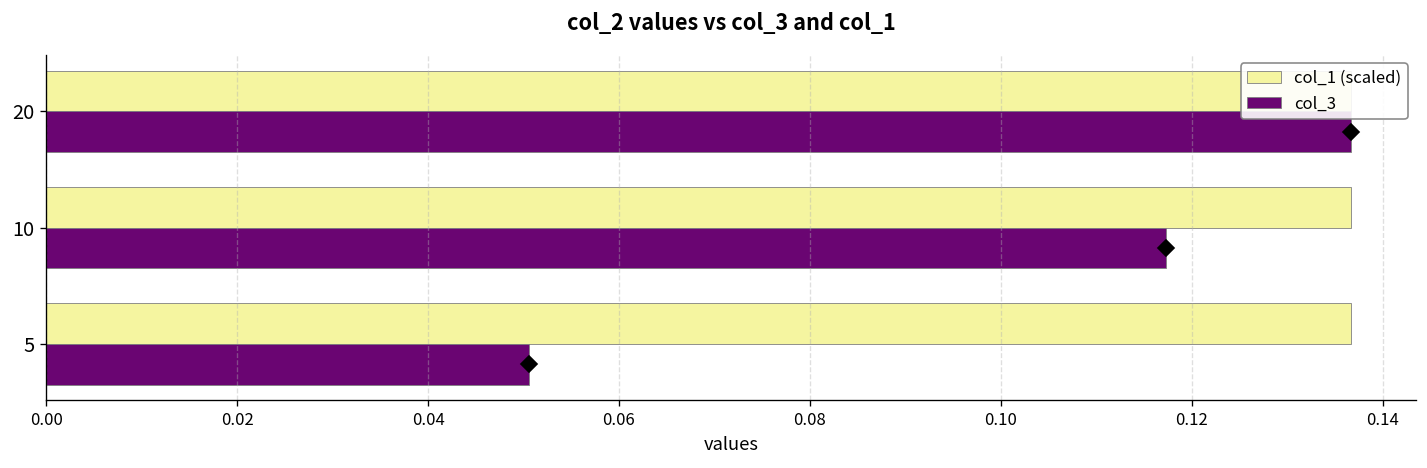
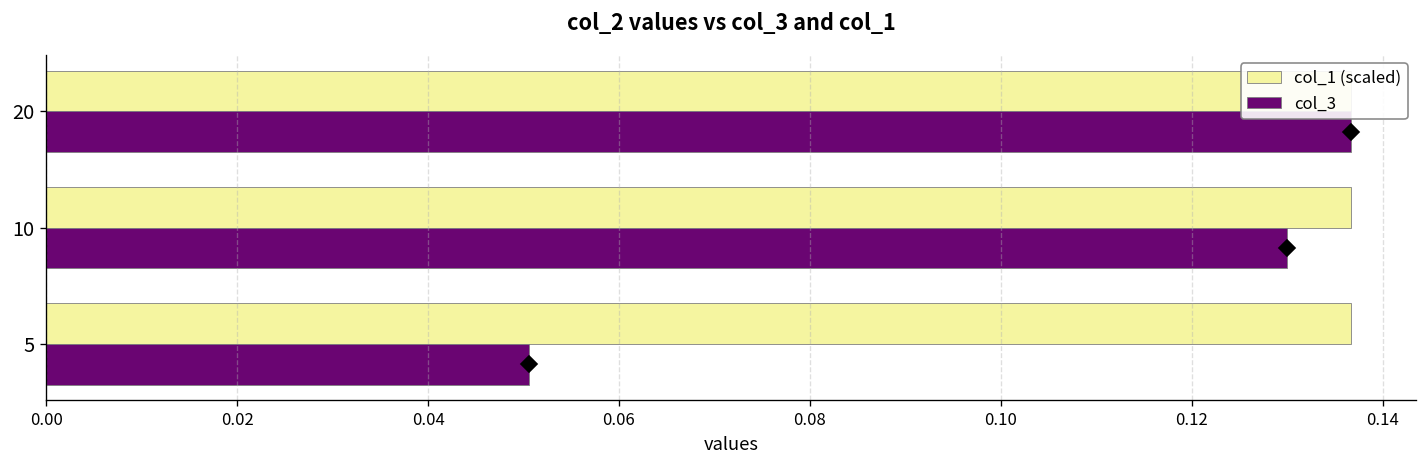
col_3, 10: 0.117 -> 0.130
